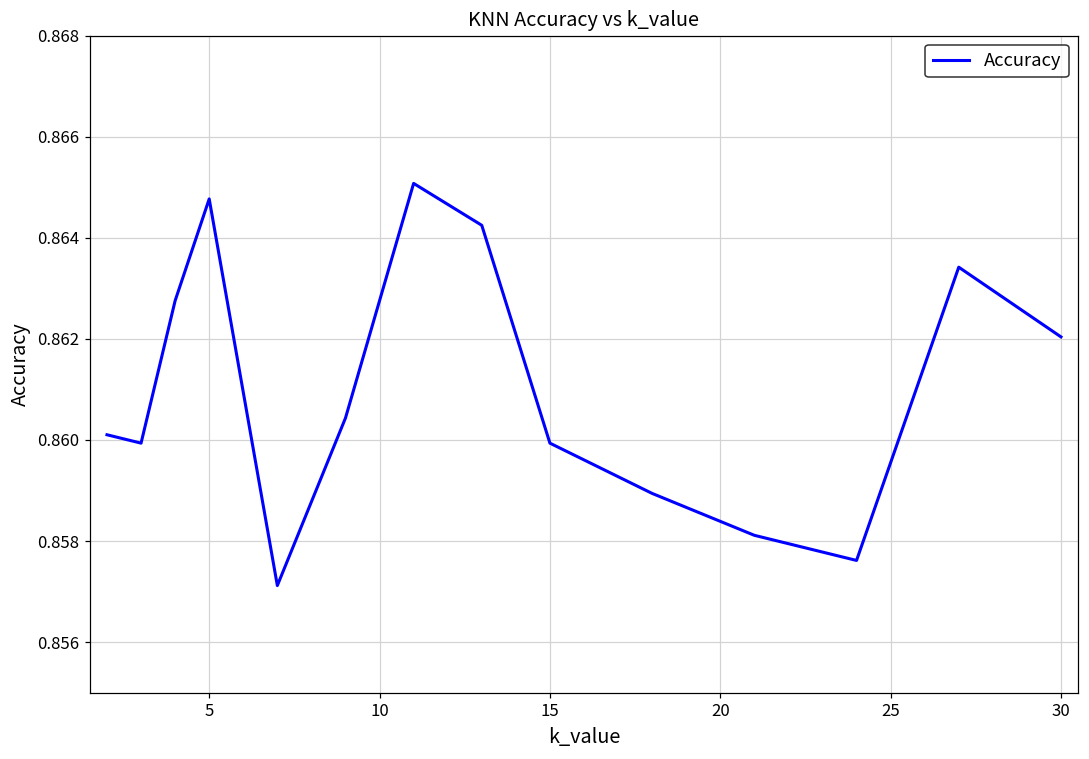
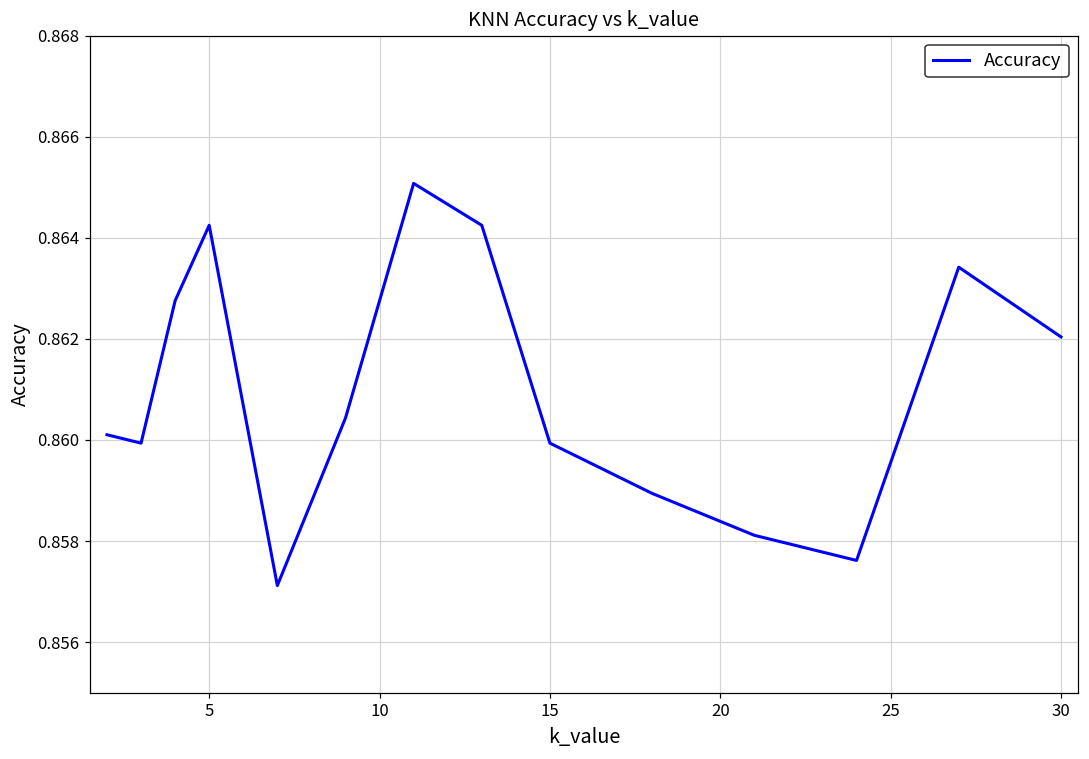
5: 0.8648 -> 0.8642
